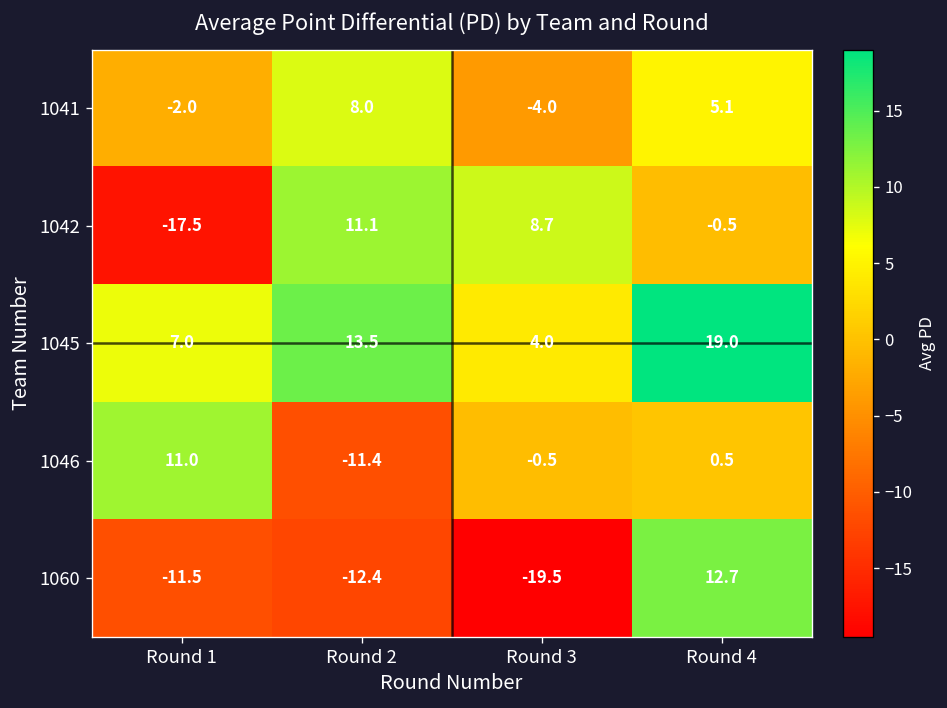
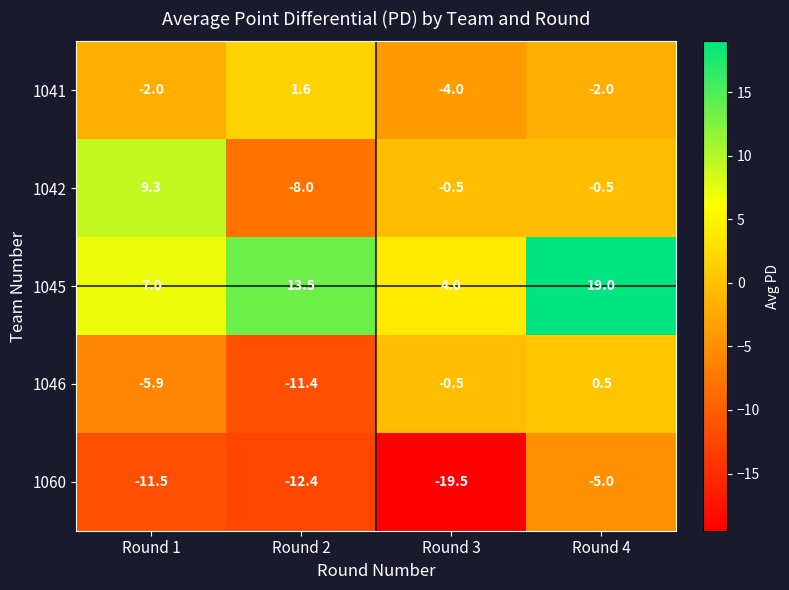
1041, Round 2: 8.0 -> 1.6
1041, Round 4: 5.1 -> -2.0
1042, Round 1: -17.5 -> 9.3
1042, Round 2: 11.1 -> -8.0
1042, Round 3: 8.7 -> -0.5
1046, Round 1: 11.0 -> -5.9
1060, Round 4: 12.7 -> -5.0
